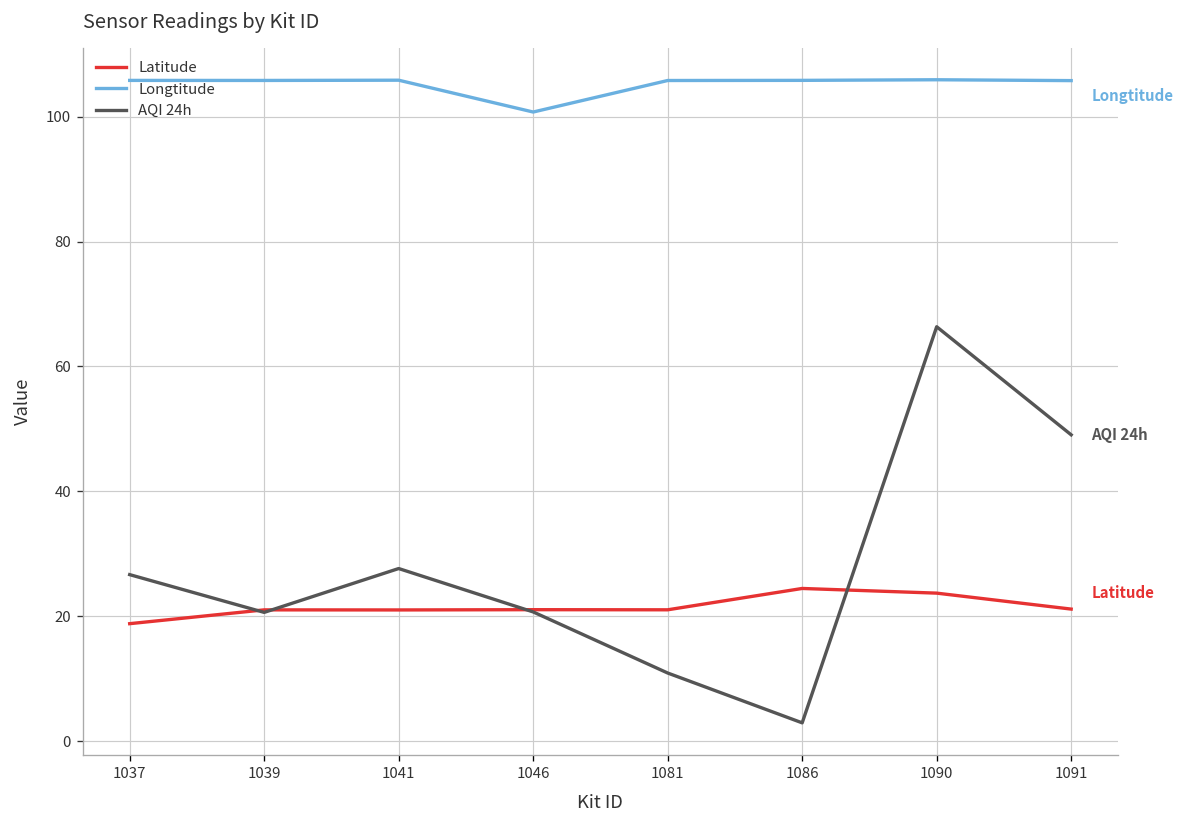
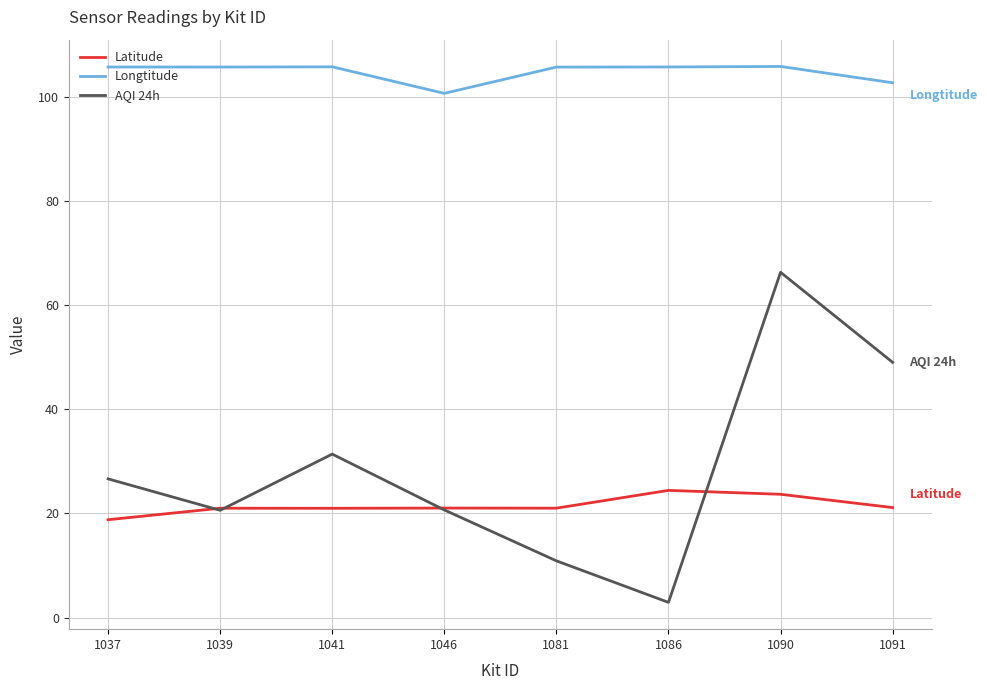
AQI 24h, 1041: 28 -> 31
Longtitude, 1091: 106 -> 103
